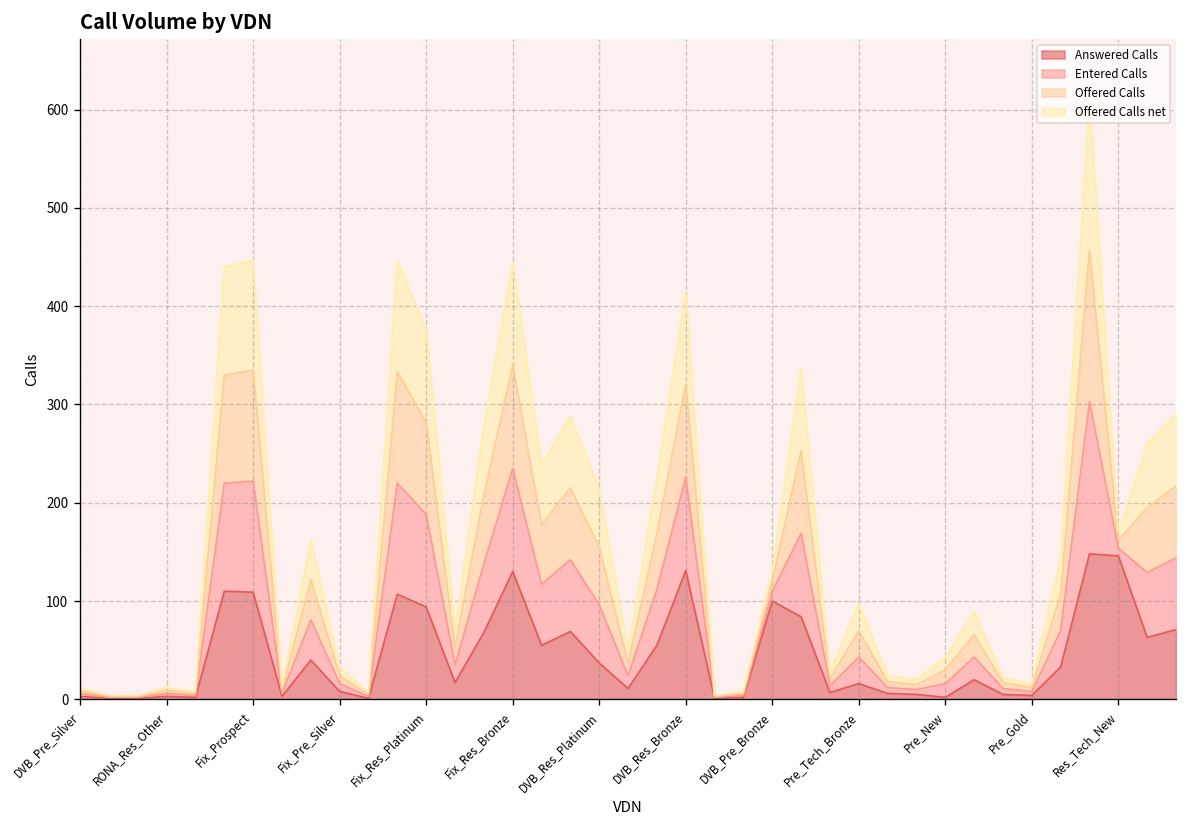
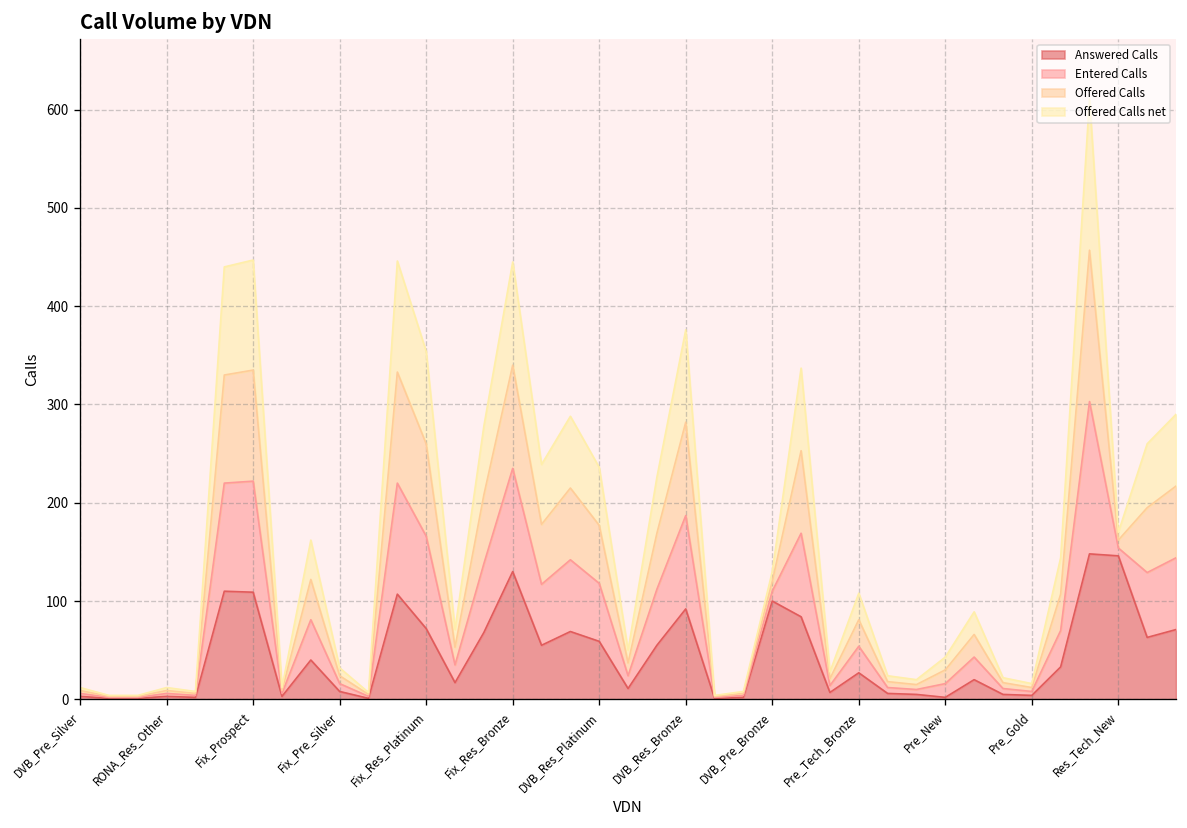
Answered Calls, Fix_Res_Platinum: 90 -> 70
Answered Calls, DVB_Res_Platinum: 40 -> 60
Answered Calls, DVB_Res_Bronze: 130 -> 90
Answered Calls, Pre_Tech_Bronze: 20 -> 30
